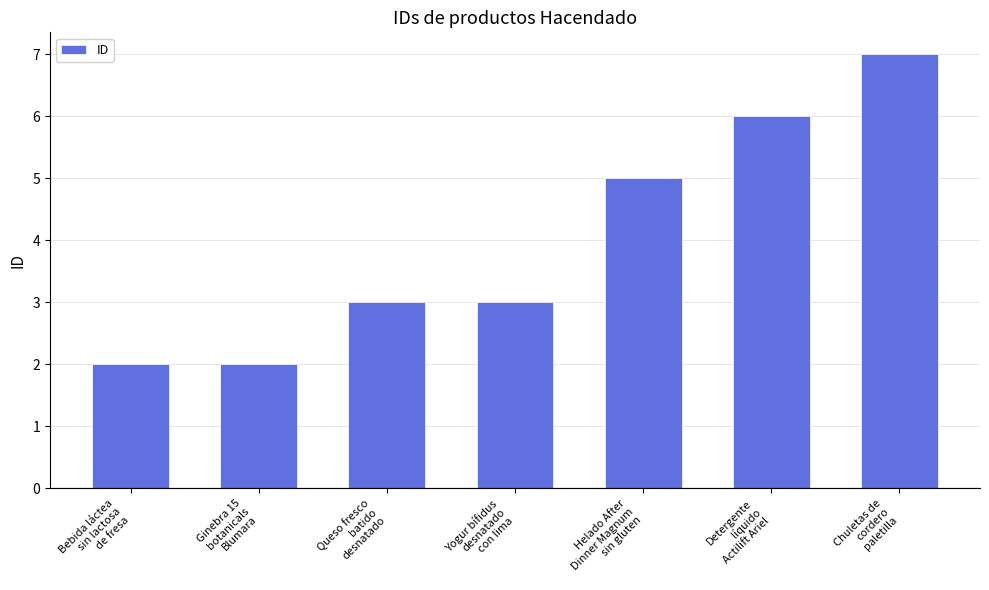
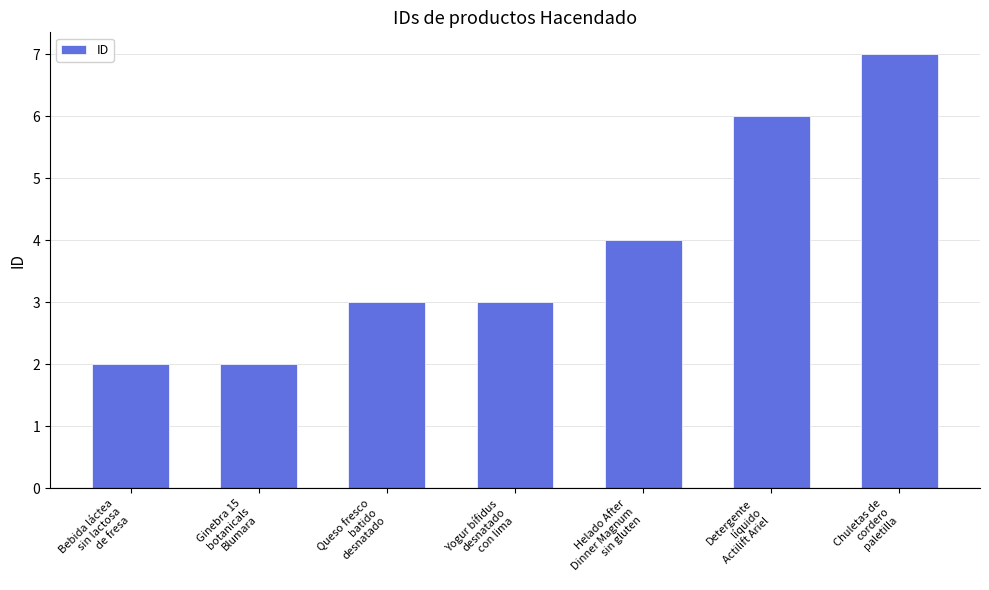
Helado After Dinner Magnum sin gluten: 5 -> 4
